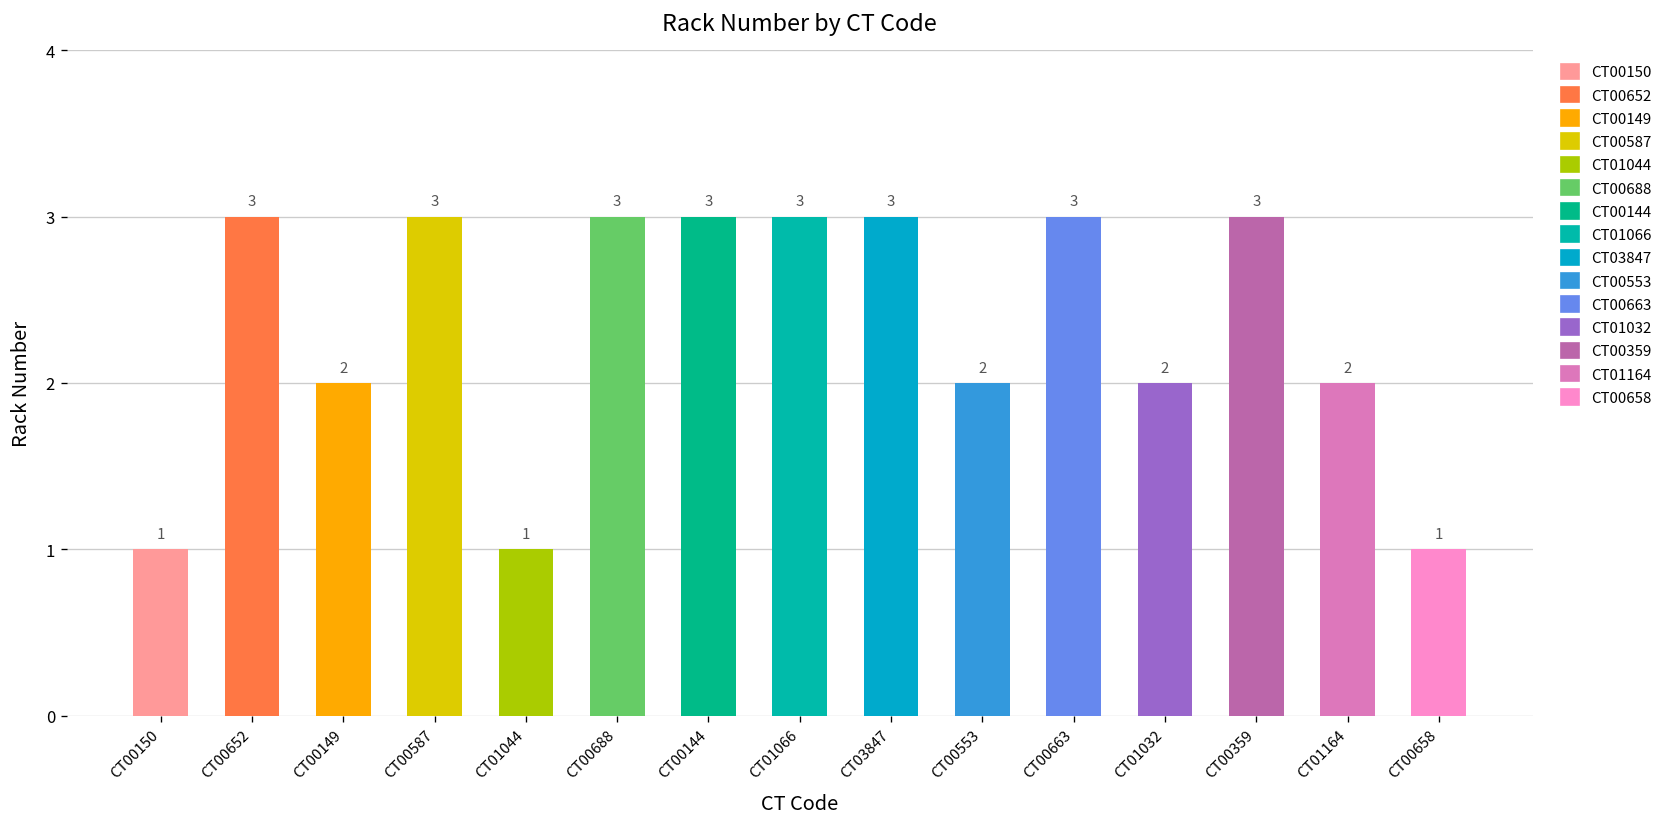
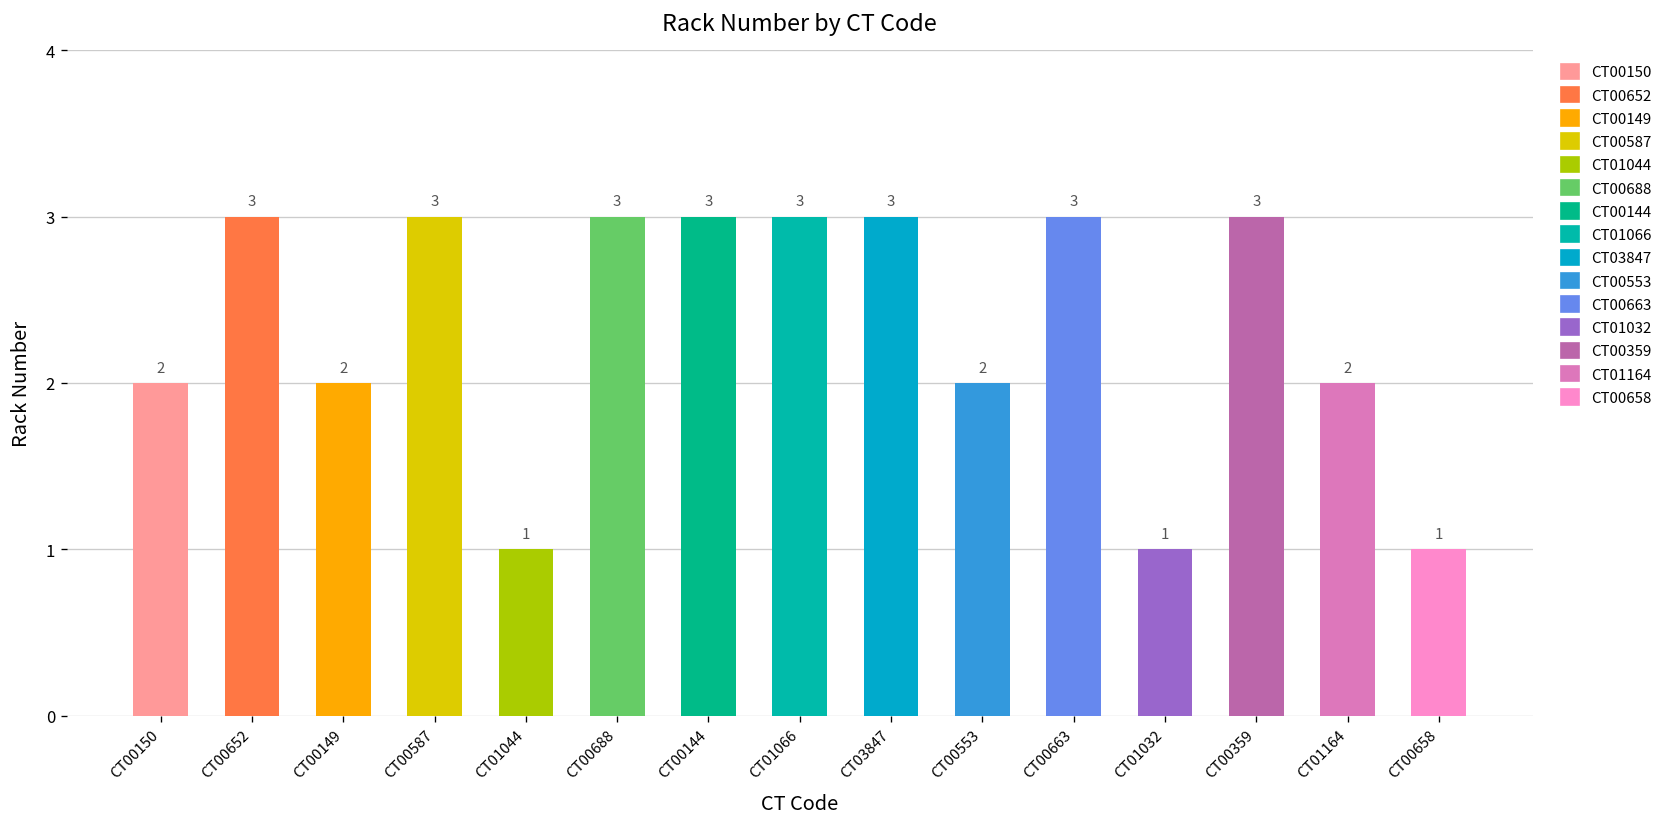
CT00150: 1 -> 2
CT01032: 2 -> 1
